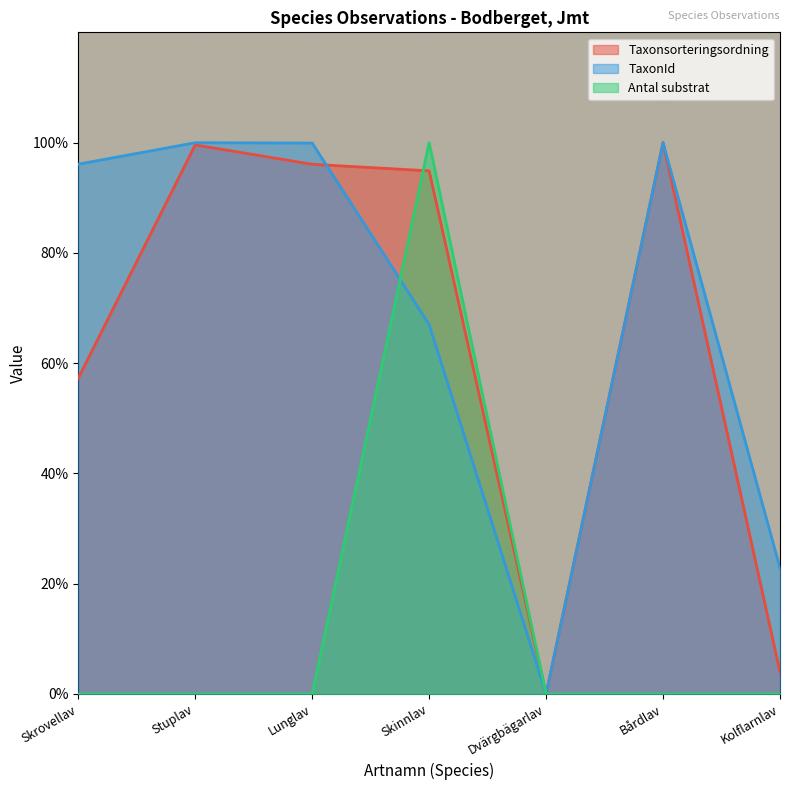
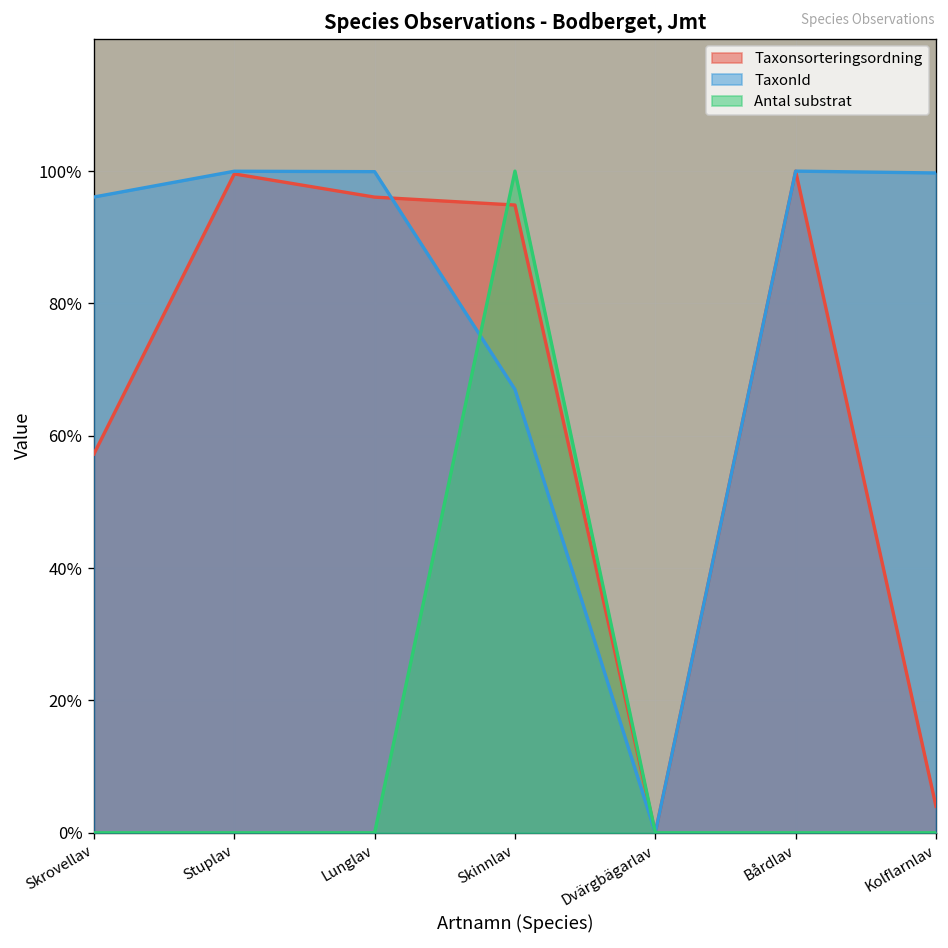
TaxonId, Kolflarnlav: 23% -> 100%
